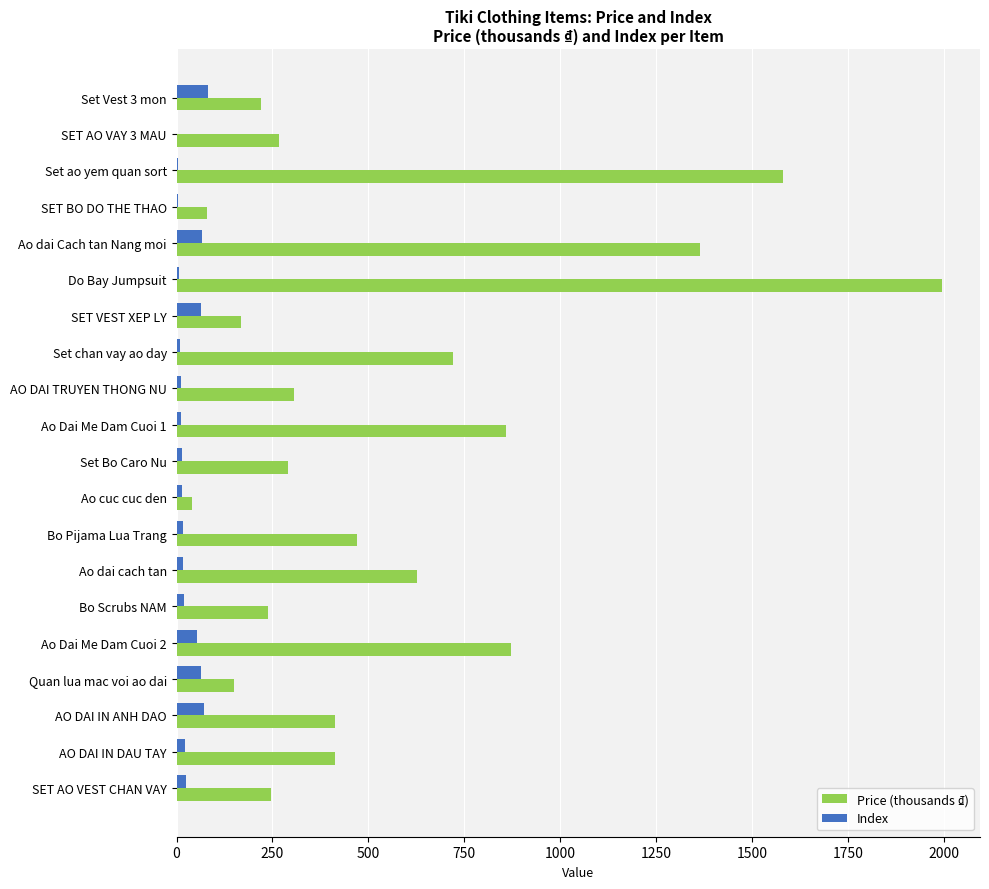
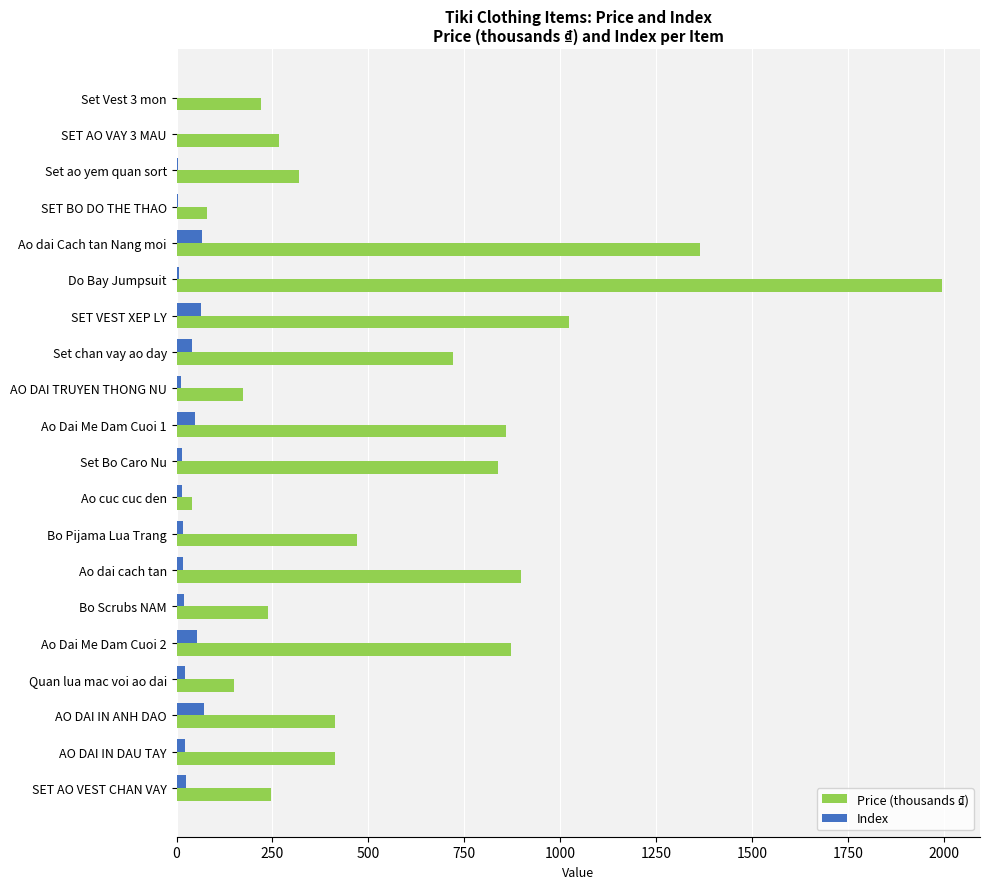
Index, Set Vest 3 mon: 80 -> 0
Price (thousands ₫), Set ao yem quan sort: 1580 -> 320
Price (thousands ₫), SET VEST XEP LY: 170 -> 1020
Index, Set chan vay ao day: 10 -> 40
Price (thousands ₫), AO DAI TRUYEN THONG NU: 310 -> 170
Index, Ao Dai Me Dam Cuoi 1: 10 -> 50
Price (thousands ₫), Set Bo Caro Nu: 290 -> 840
Price (thousands ₫), Ao dai cach tan: 630 -> 900
Index, Quan lua mac voi ao dai: 60 -> 20
